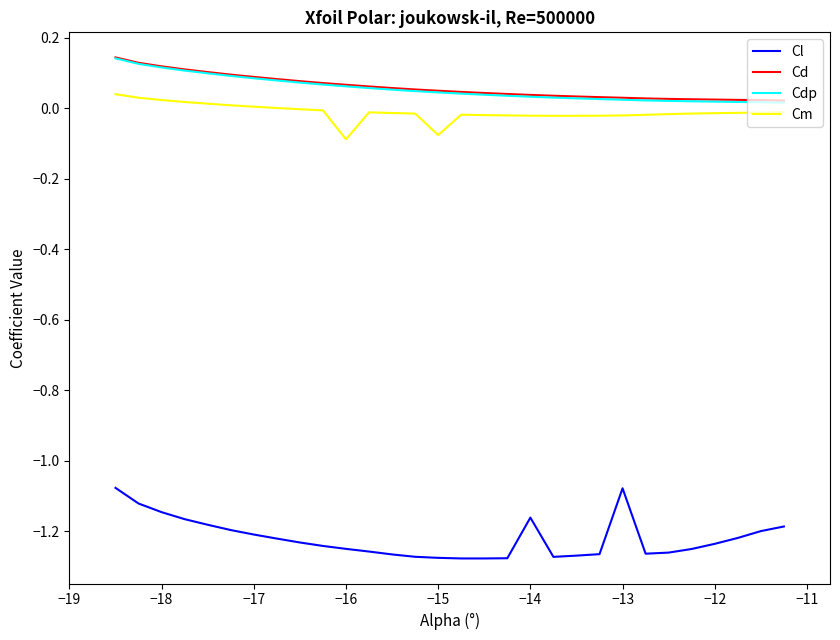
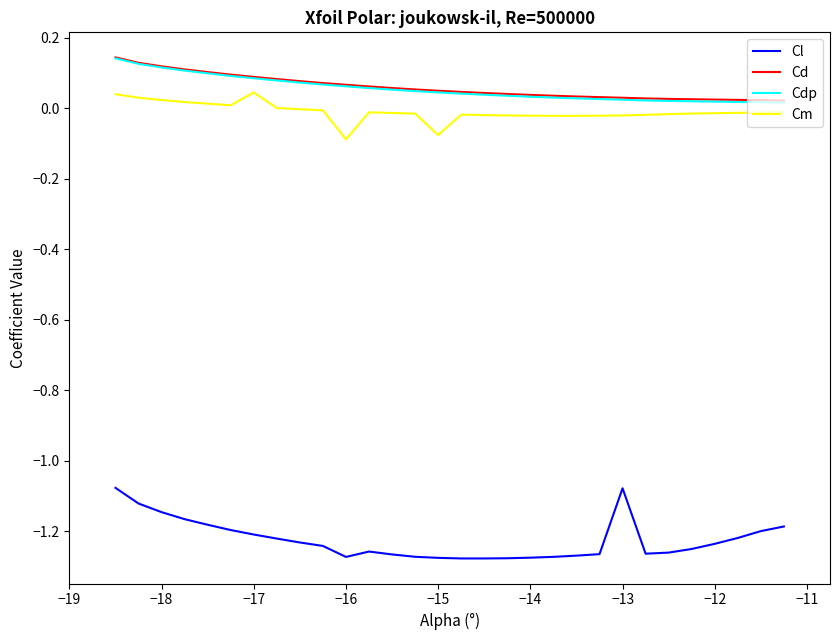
Cm, −17: 0.00 -> 0.05
Cl, −16: -1.25 -> -1.27
Cl, −14: -1.16 -> -1.28
